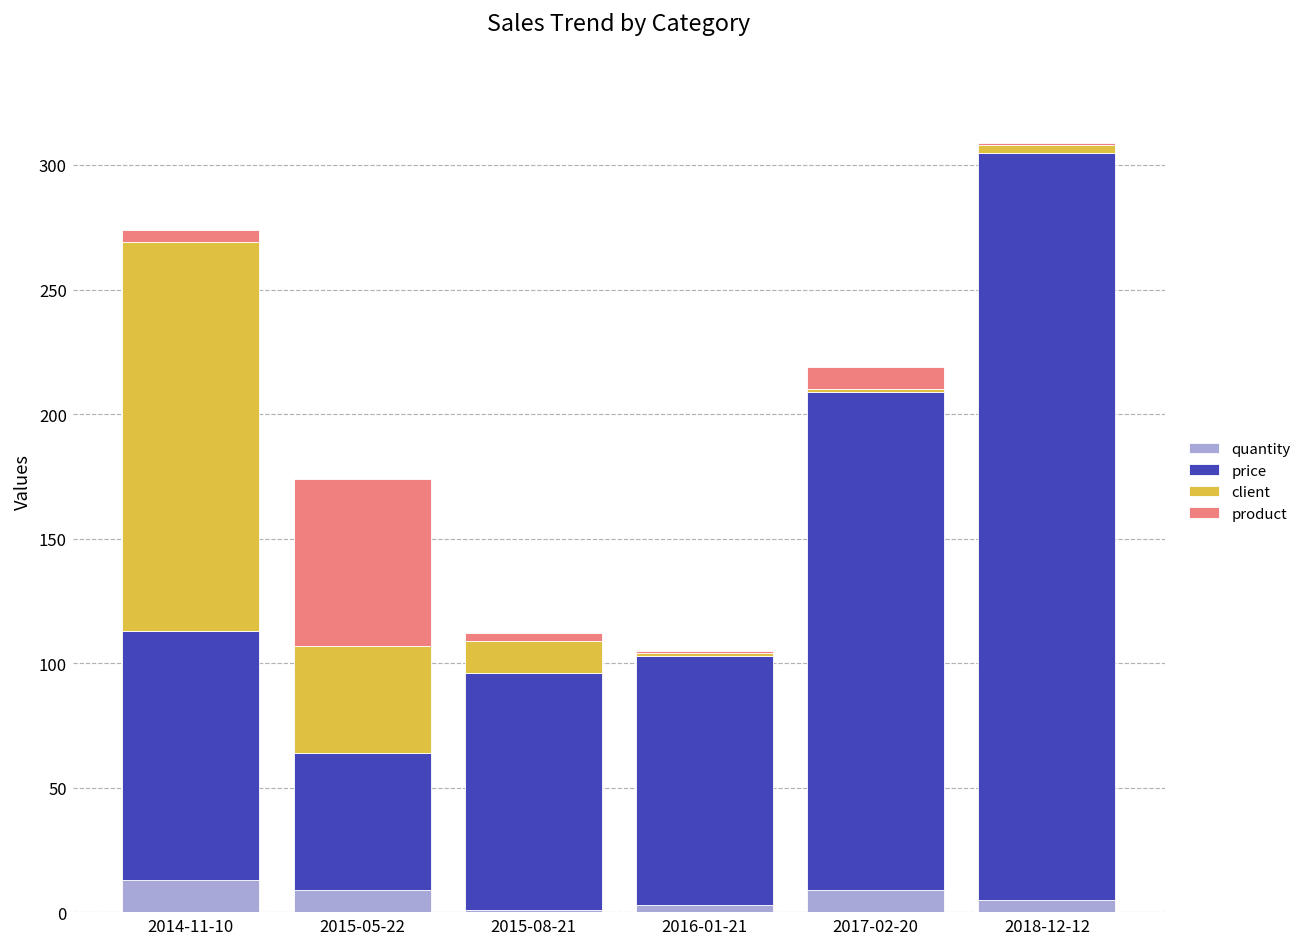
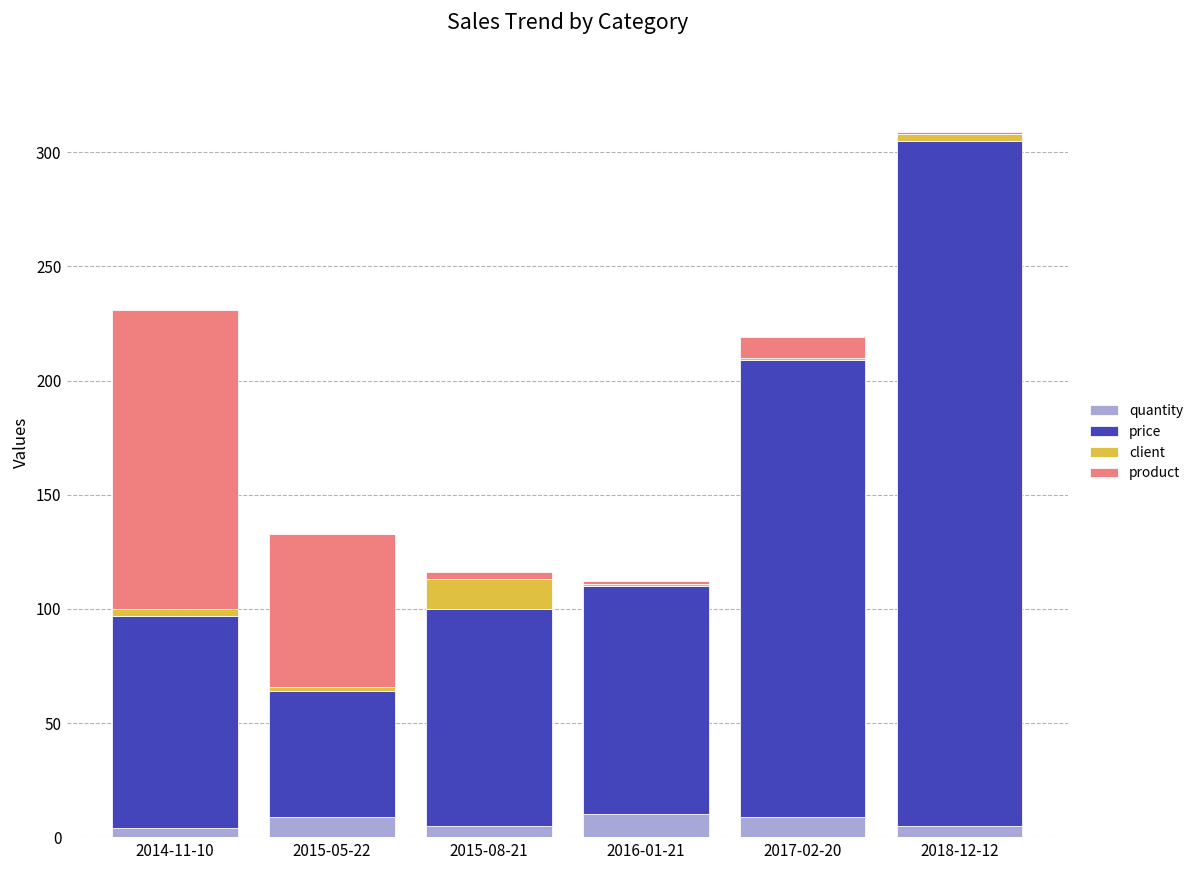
quantity, 2014-11-10: 13 -> 4
price, 2014-11-10: 100 -> 93
client, 2014-11-10: 156 -> 3
product, 2014-11-10: 5 -> 131
client, 2015-05-22: 43 -> 2
quantity, 2015-08-21: 1 -> 5
quantity, 2016-01-21: 3 -> 10
